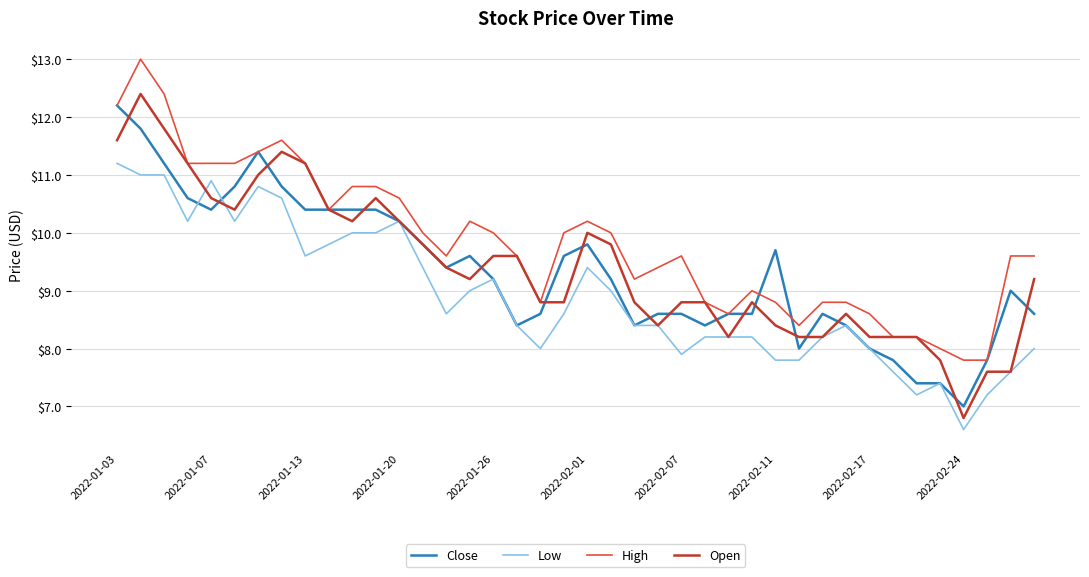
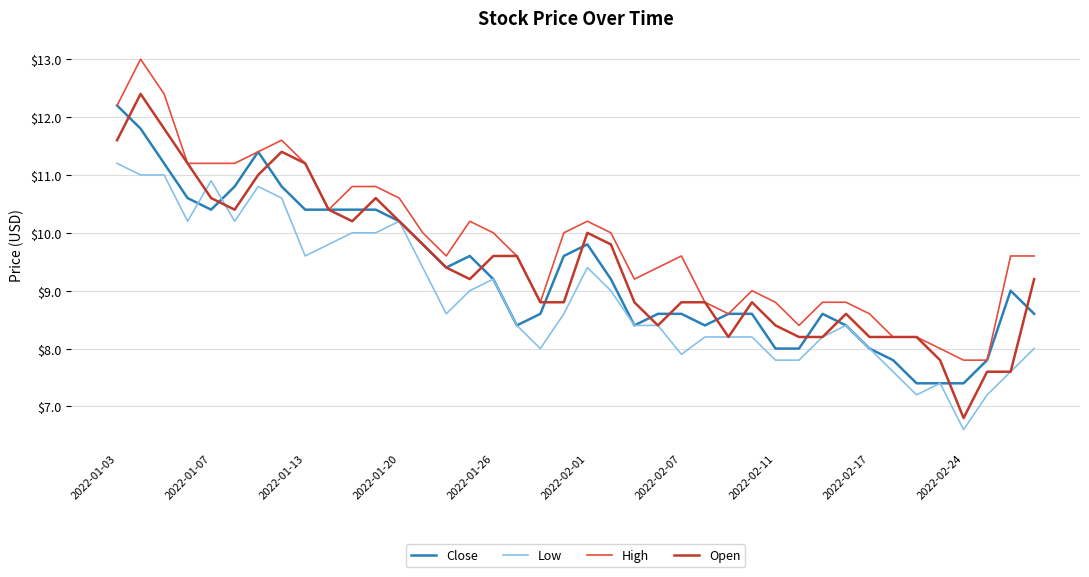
Close, 2022-02-11: $9.7 -> $8.0
Close, 2022-02-24: $7.0 -> $7.4
